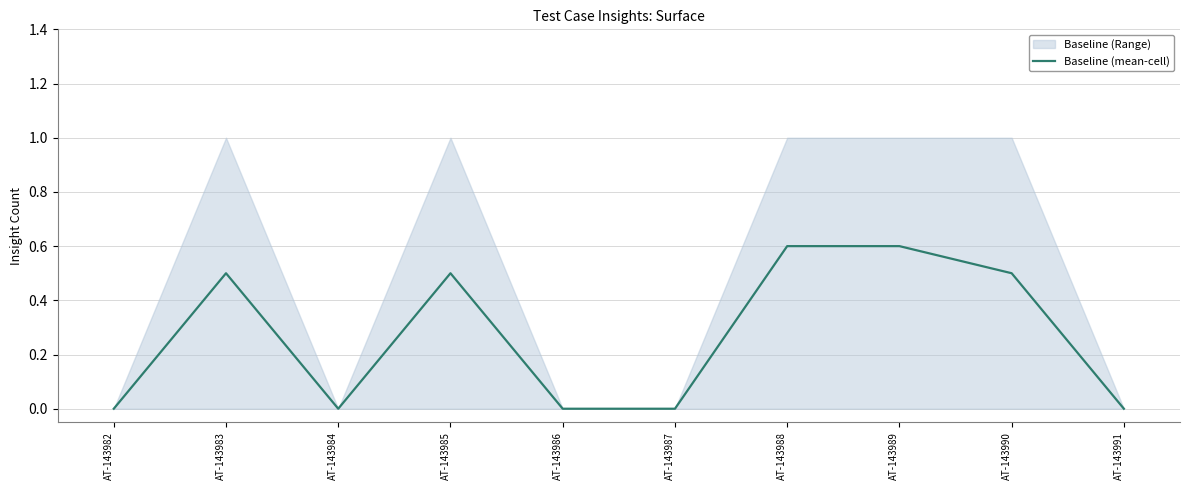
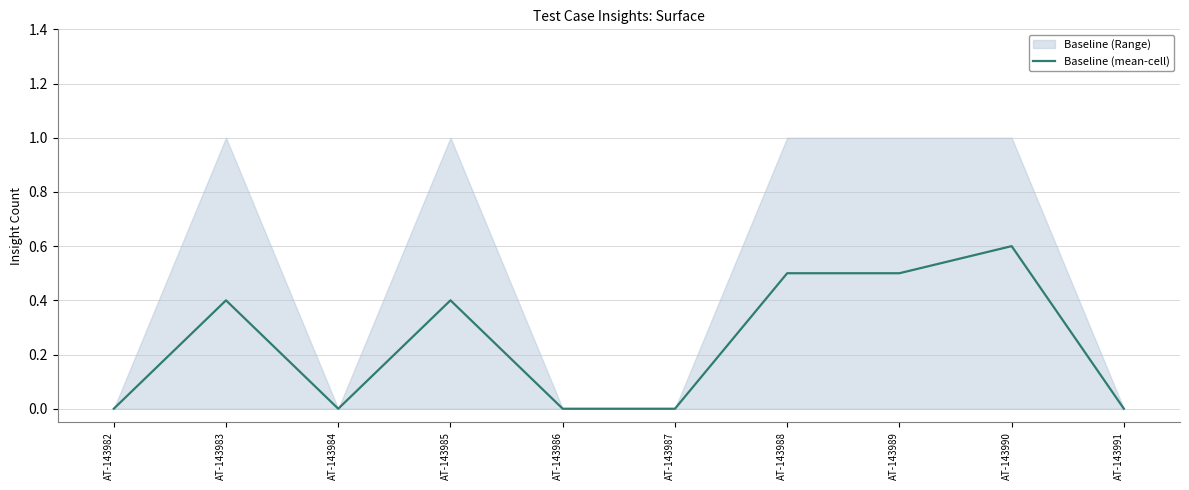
Baseline (mean-cell), AT-143983: 0.5 -> 0.4
Baseline (mean-cell), AT-143985: 0.5 -> 0.4
Baseline (mean-cell), AT-143988: 0.6 -> 0.5
Baseline (mean-cell), AT-143989: 0.6 -> 0.5
Baseline (mean-cell), AT-143990: 0.5 -> 0.6
